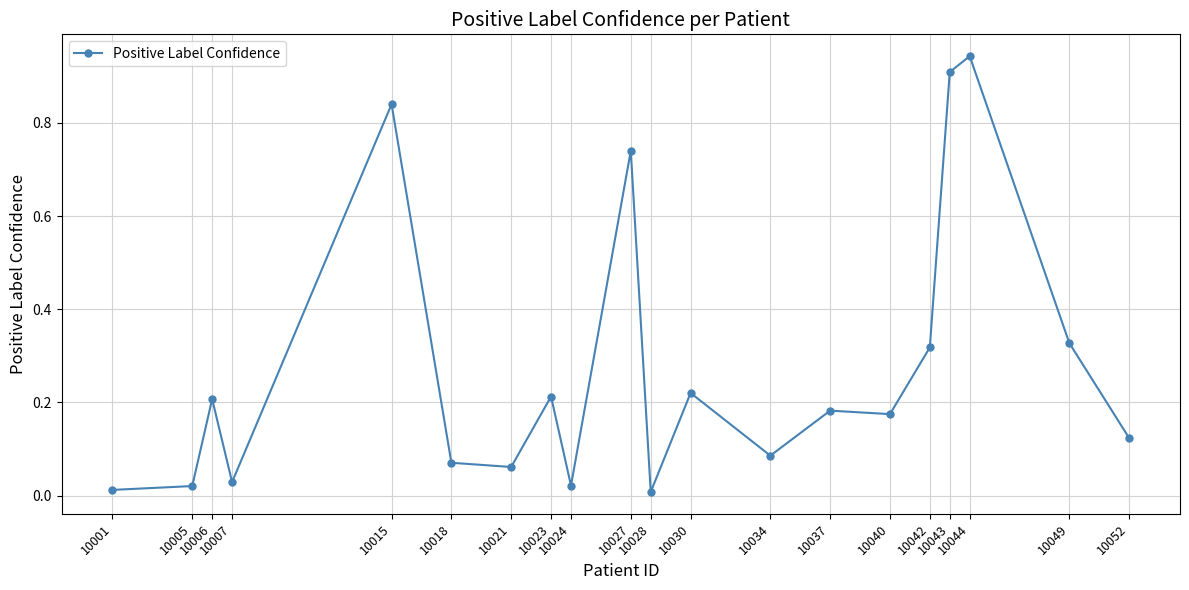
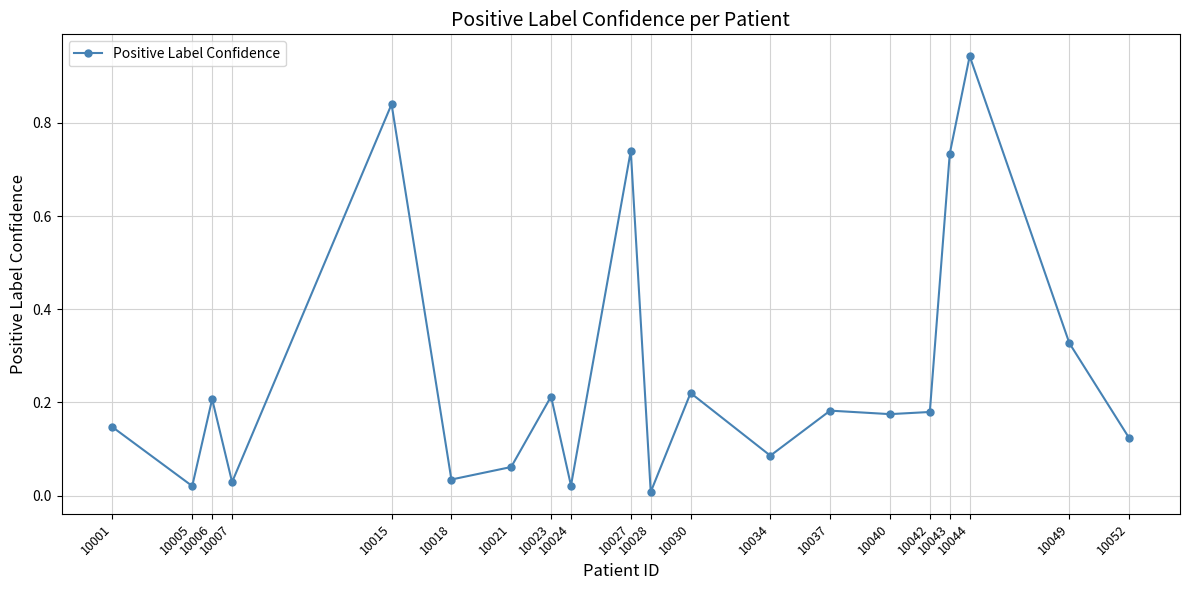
10001: 0.01 -> 0.15
10018: 0.07 -> 0.03
10042: 0.32 -> 0.18
10043: 0.91 -> 0.73
